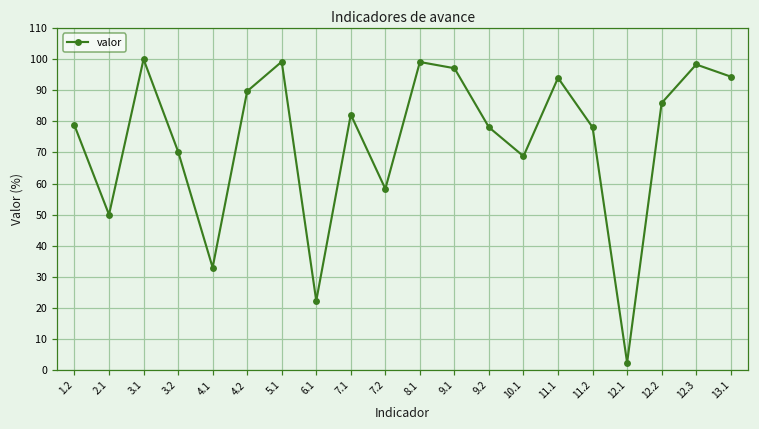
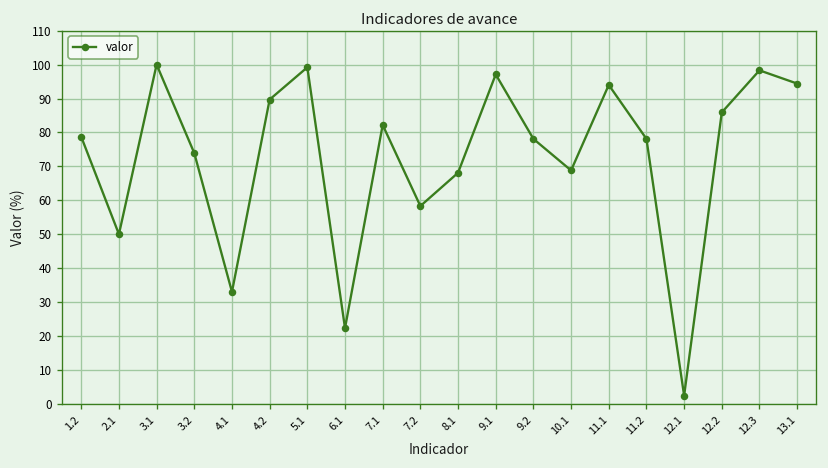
3.2: 70 -> 74
8.1: 99 -> 68
